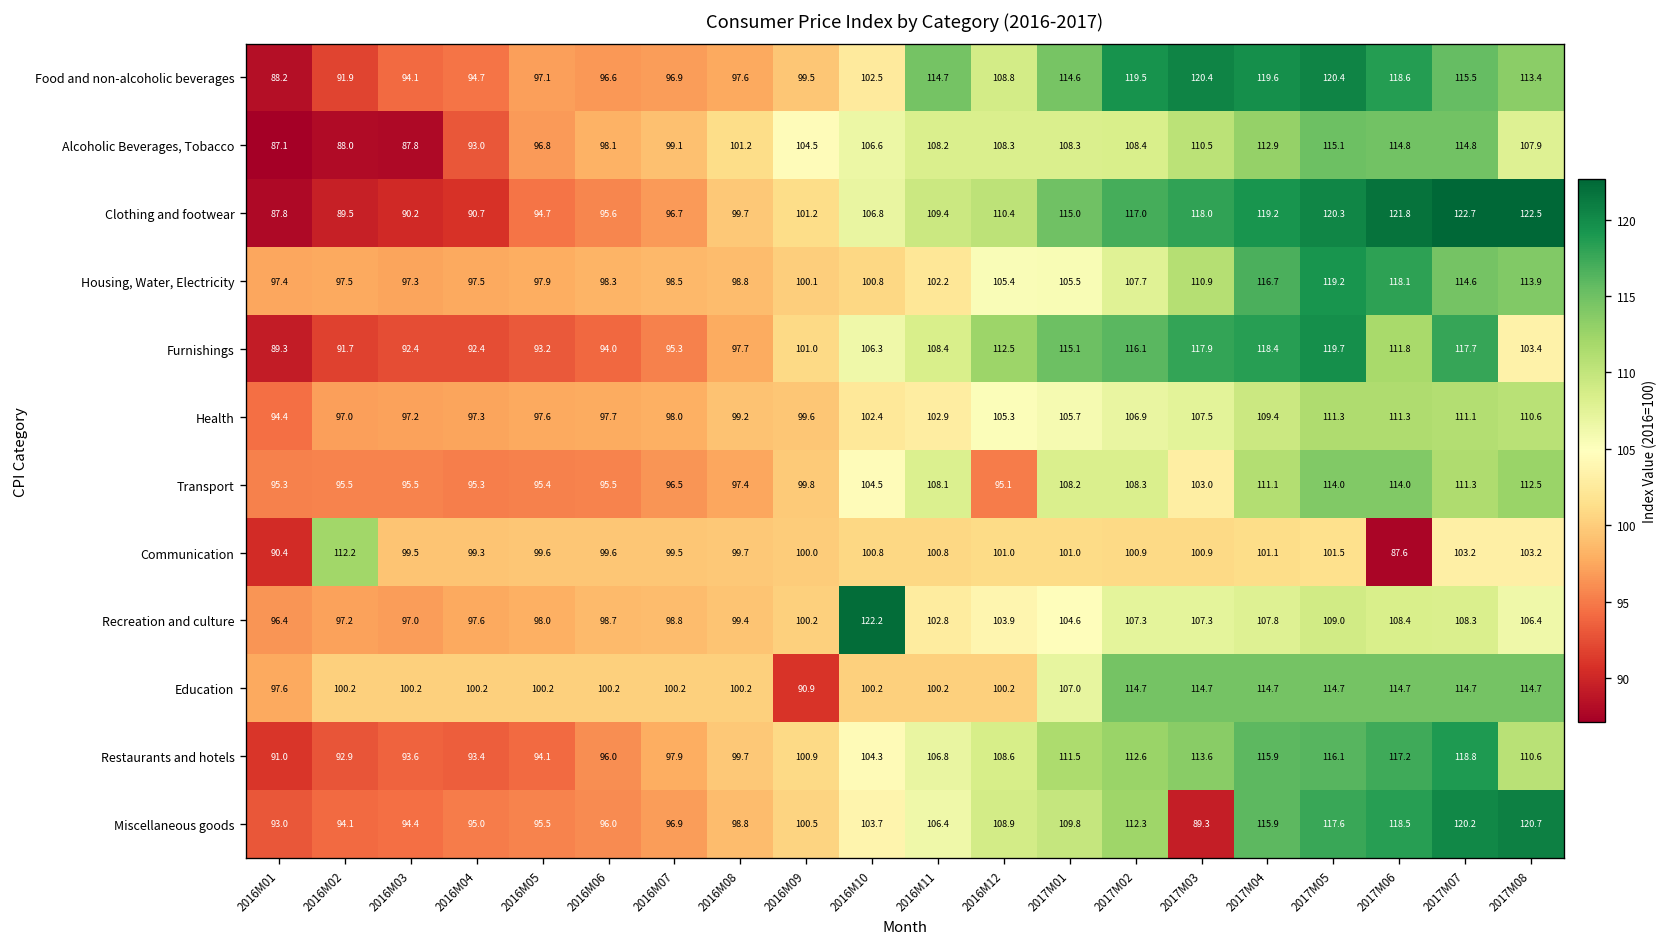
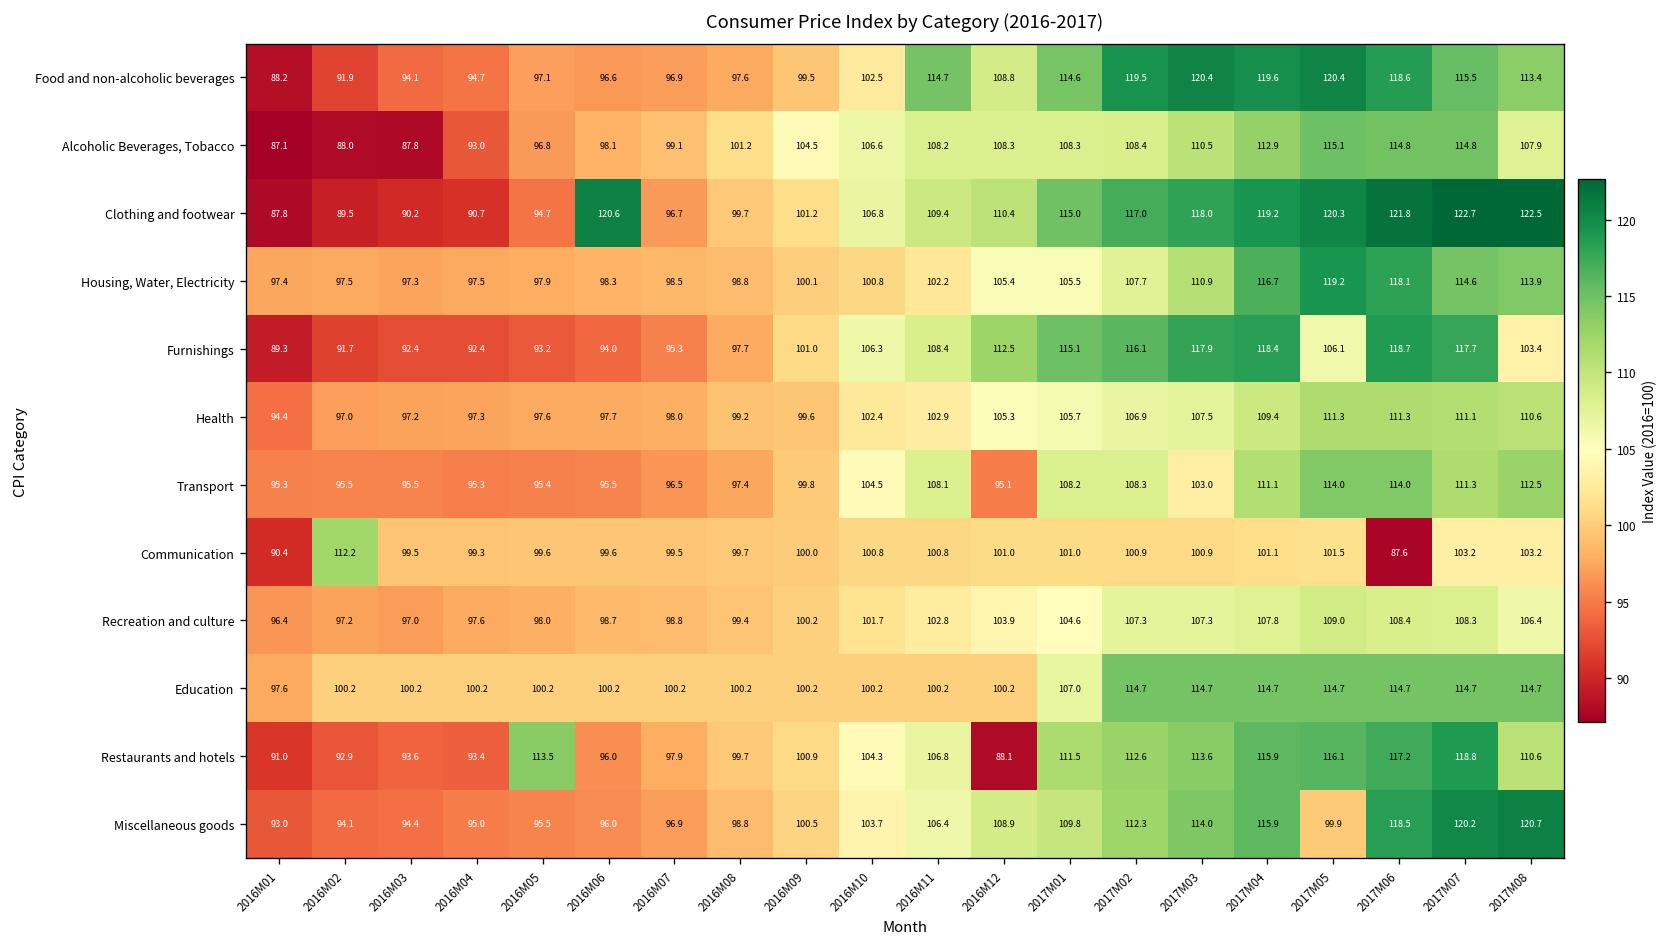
Clothing and footwear, 2016M06: 95.6 -> 120.6
Furnishings, 2017M05: 119.7 -> 106.1
Furnishings, 2017M06: 111.8 -> 118.7
Recreation and culture, 2016M10: 122.2 -> 101.7
Education, 2016M09: 90.9 -> 100.2
Restaurants and hotels, 2016M05: 94.1 -> 113.5
Restaurants and hotels, 2016M12: 108.6 -> 88.1
Miscellaneous goods, 2017M03: 89.3 -> 114.0
Miscellaneous goods, 2017M05: 117.6 -> 99.9
